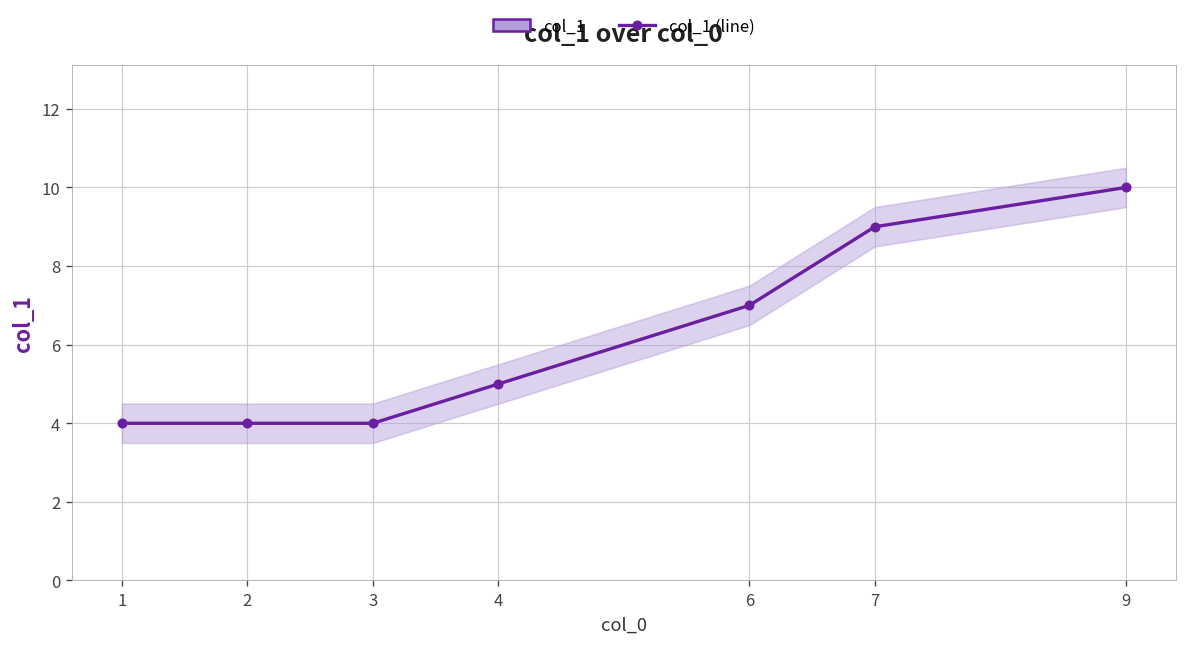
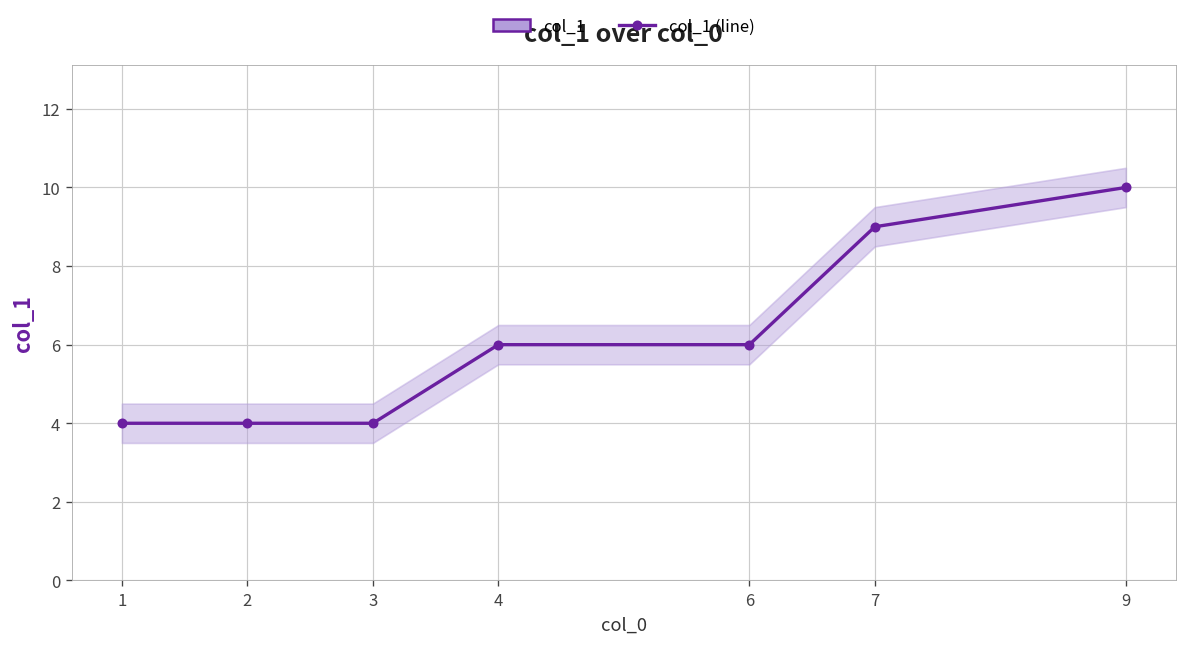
col_1 (line), 4: 5 -> 6
col_1 (line), 6: 7 -> 6
